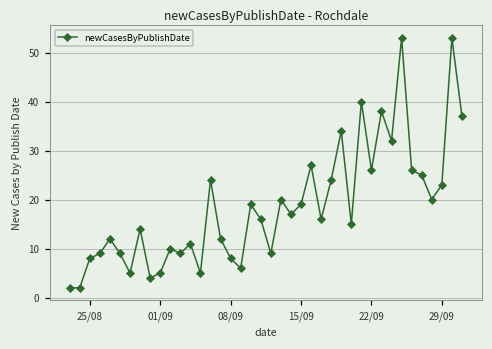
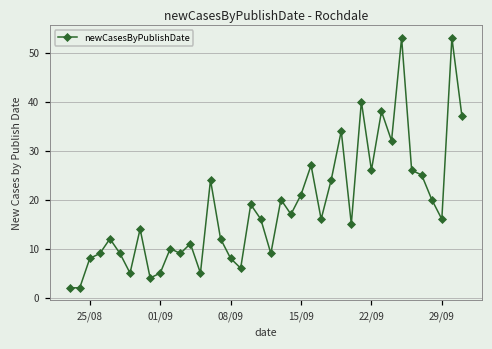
15/09: 19 -> 21
29/09: 23 -> 16
